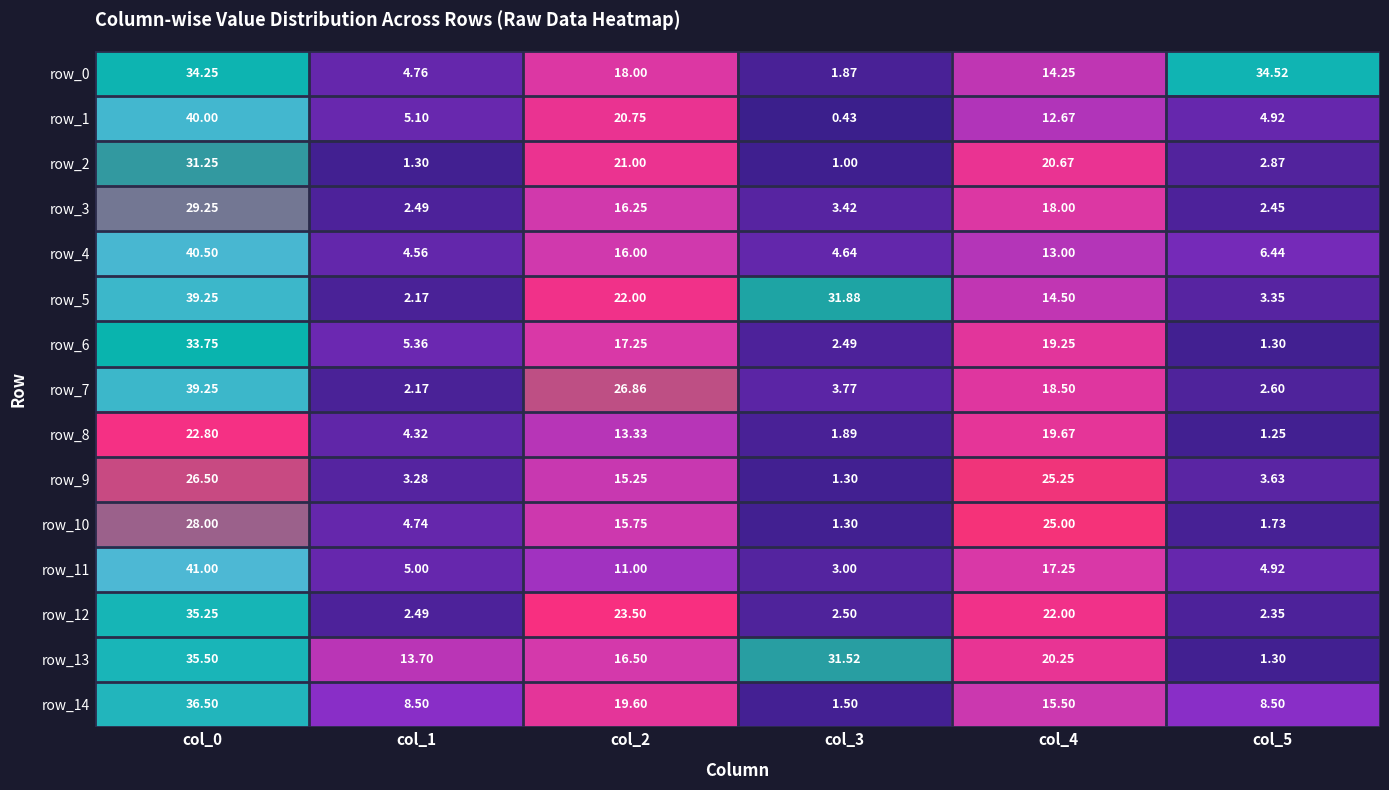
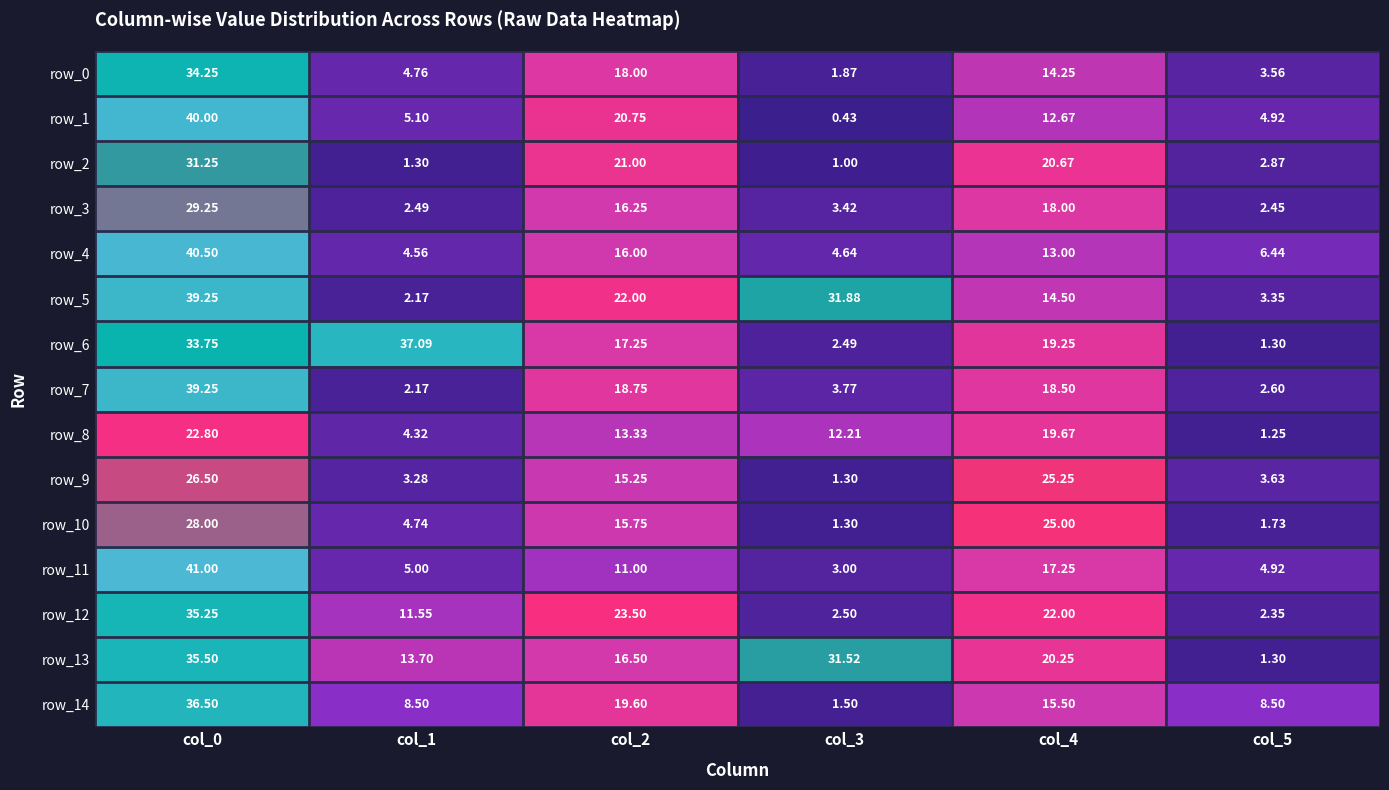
row_0, col_5: 34.52 -> 3.56
row_6, col_1: 5.36 -> 37.09
row_7, col_2: 26.86 -> 18.75
row_8, col_3: 1.89 -> 12.21
row_12, col_1: 2.49 -> 11.55
